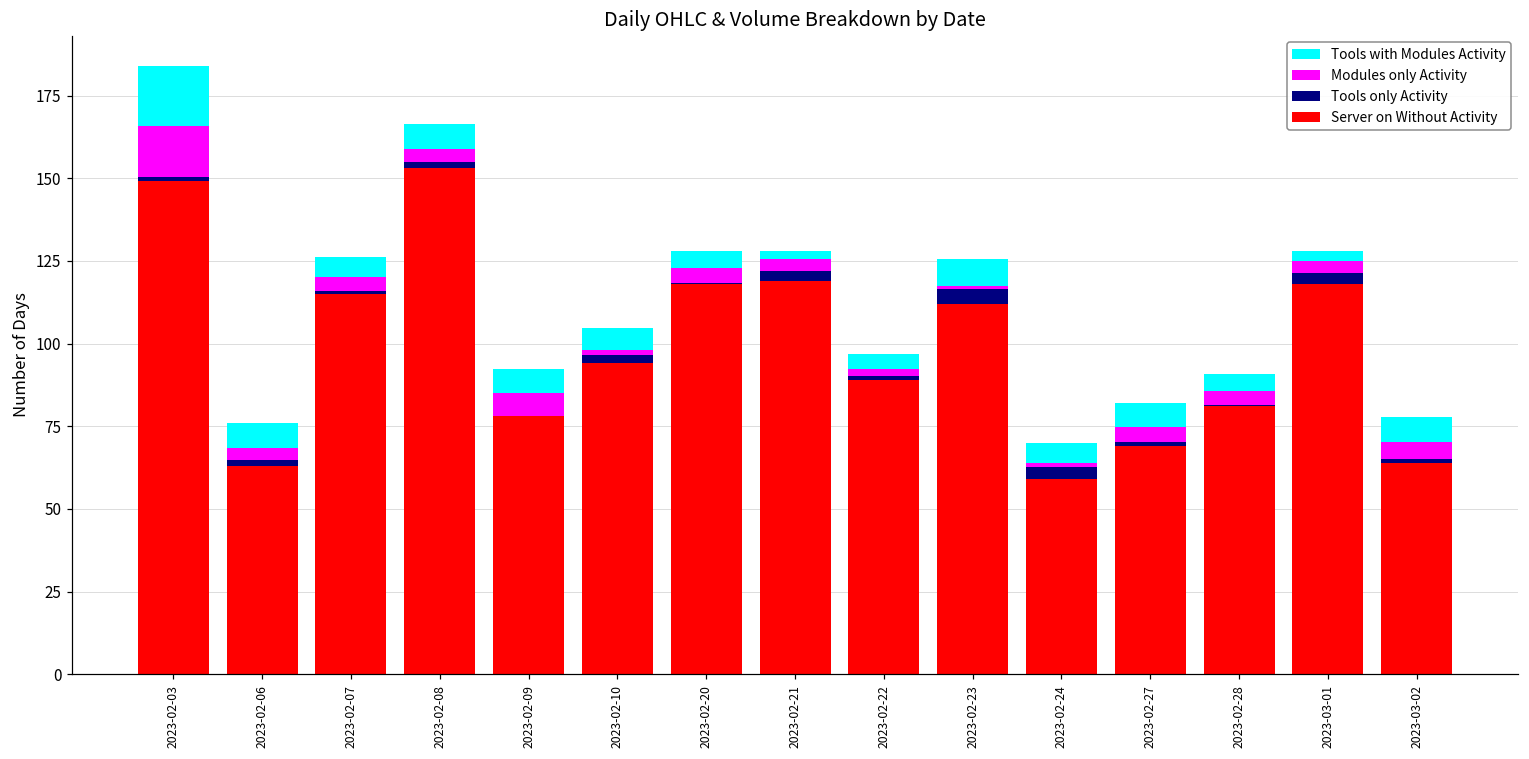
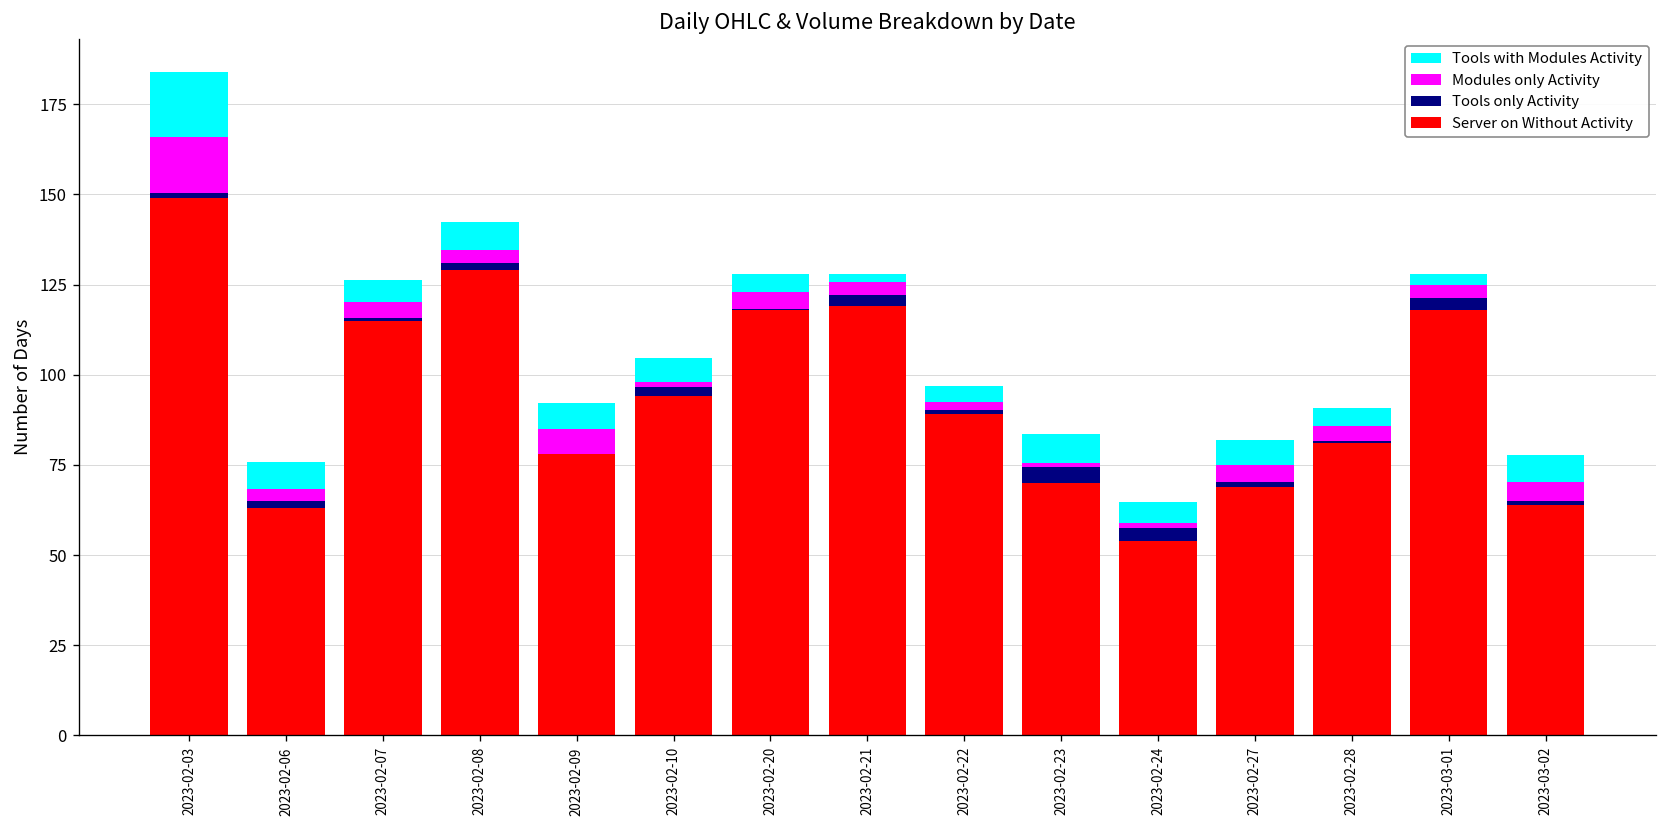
Server on Without Activity, 2023-02-08: 153 -> 129
Server on Without Activity, 2023-02-23: 112 -> 70
Server on Without Activity, 2023-02-24: 59 -> 54
